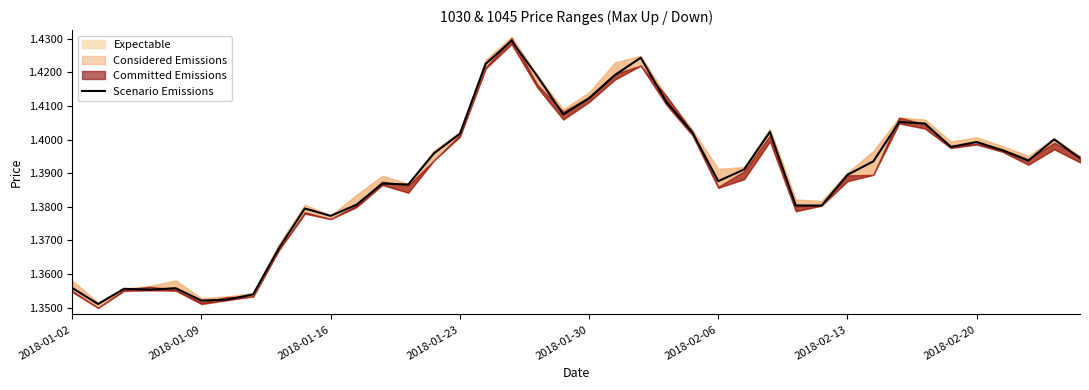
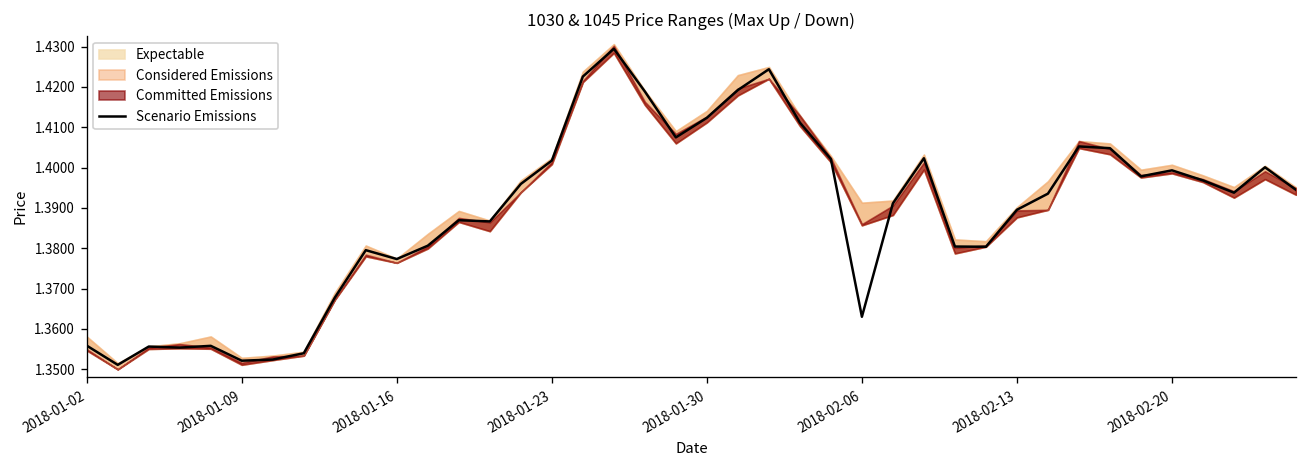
Scenario Emissions, 2018-02-06: 1.388 -> 1.363
